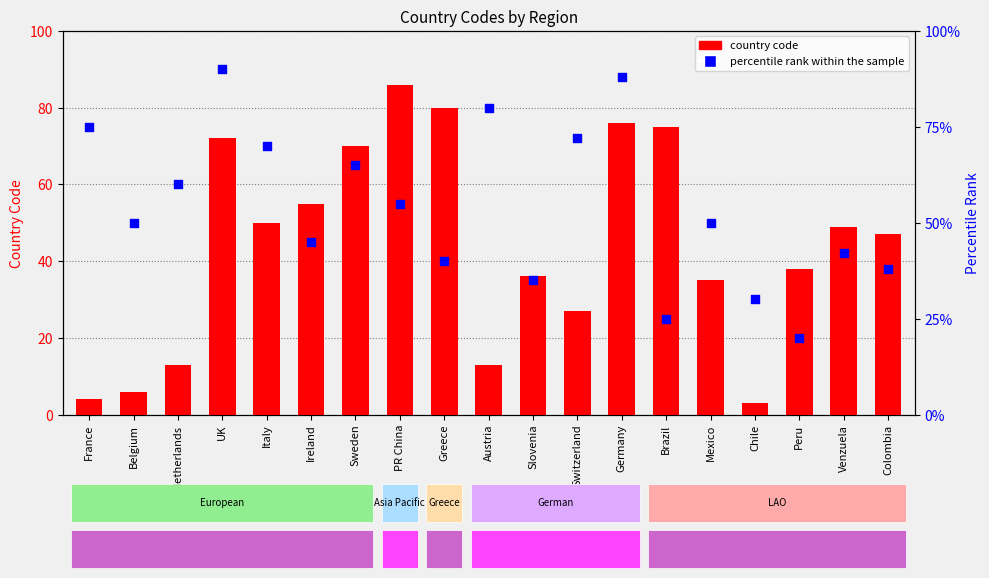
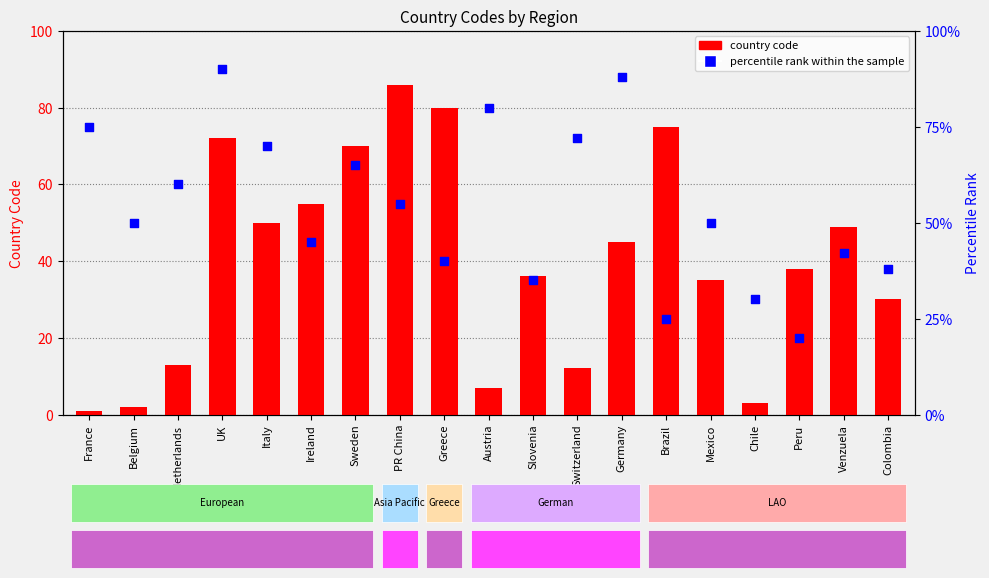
country code, France: 4 -> 1
country code, Belgium: 6 -> 2
country code, Austria: 13 -> 7
country code, Switzerland: 27 -> 12
country code, Germany: 76 -> 45
country code, Colombia: 47 -> 30
